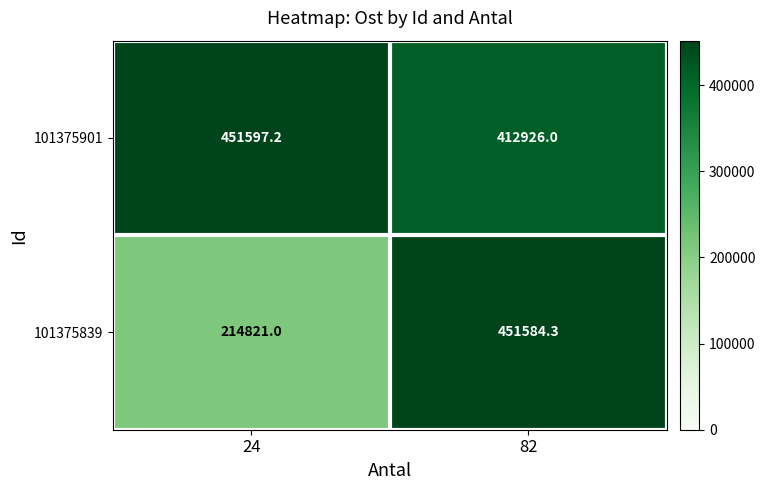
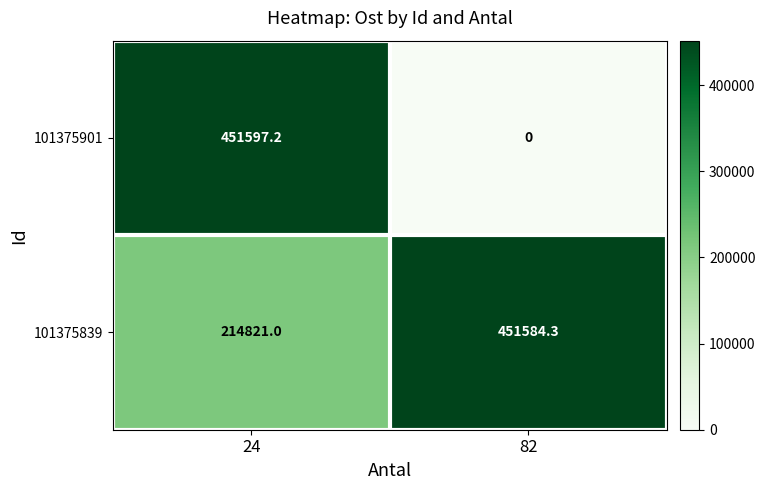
101375901, 82: 412926.0 -> 0
